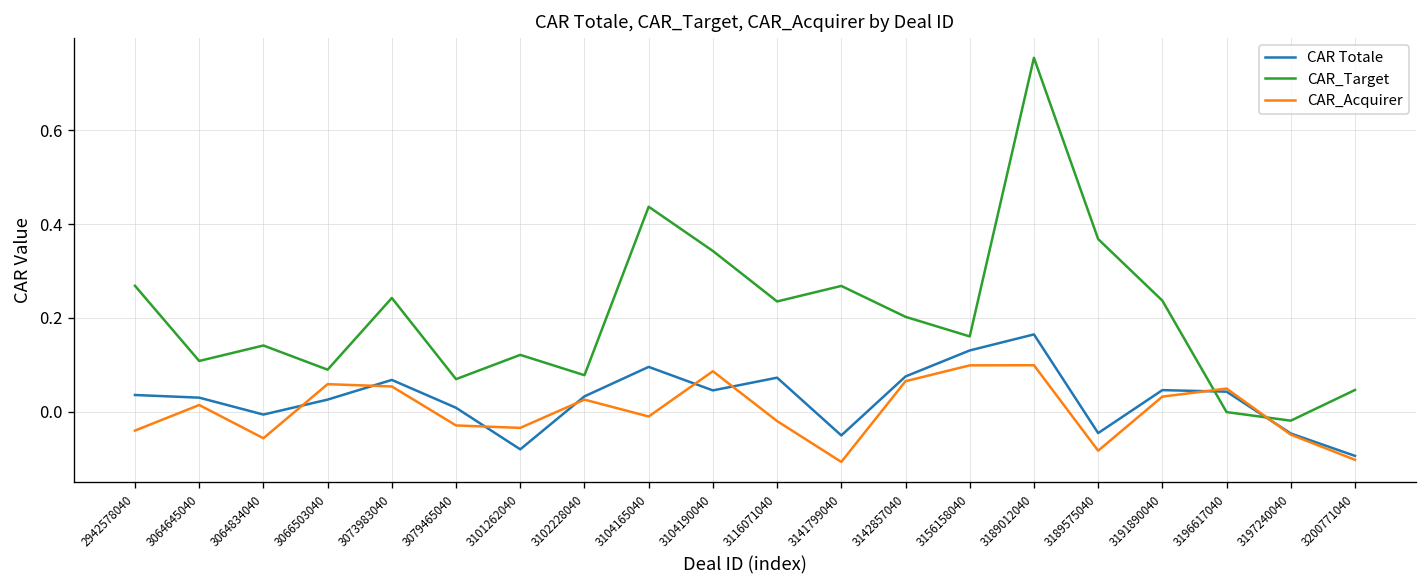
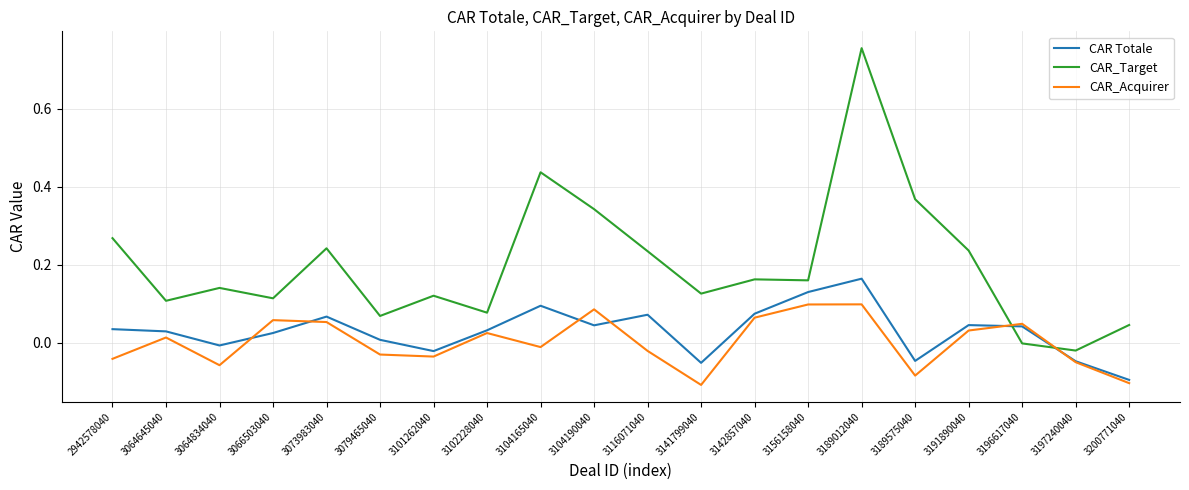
CAR_Target, 3066503040: 0.09 -> 0.11
CAR Totale, 3101262040: -0.08 -> -0.02
CAR_Target, 3141799040: 0.27 -> 0.13
CAR_Target, 3142857040: 0.20 -> 0.16
